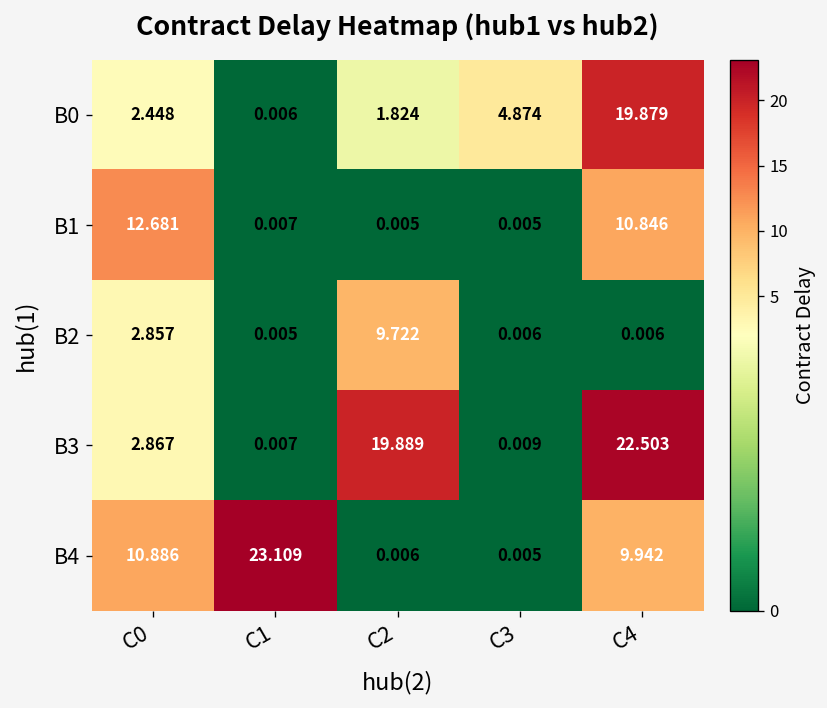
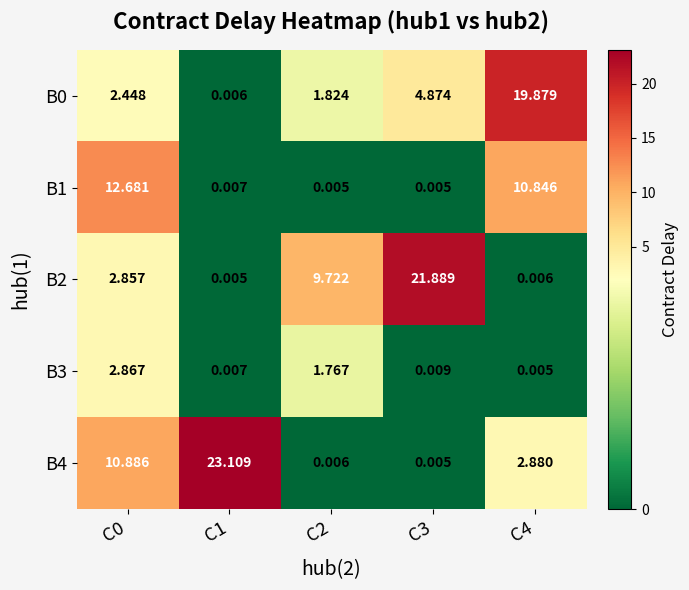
B2, C3: 0.006 -> 21.889
B3, C2: 19.889 -> 1.767
B3, C4: 22.503 -> 0.005
B4, C4: 9.942 -> 2.880
